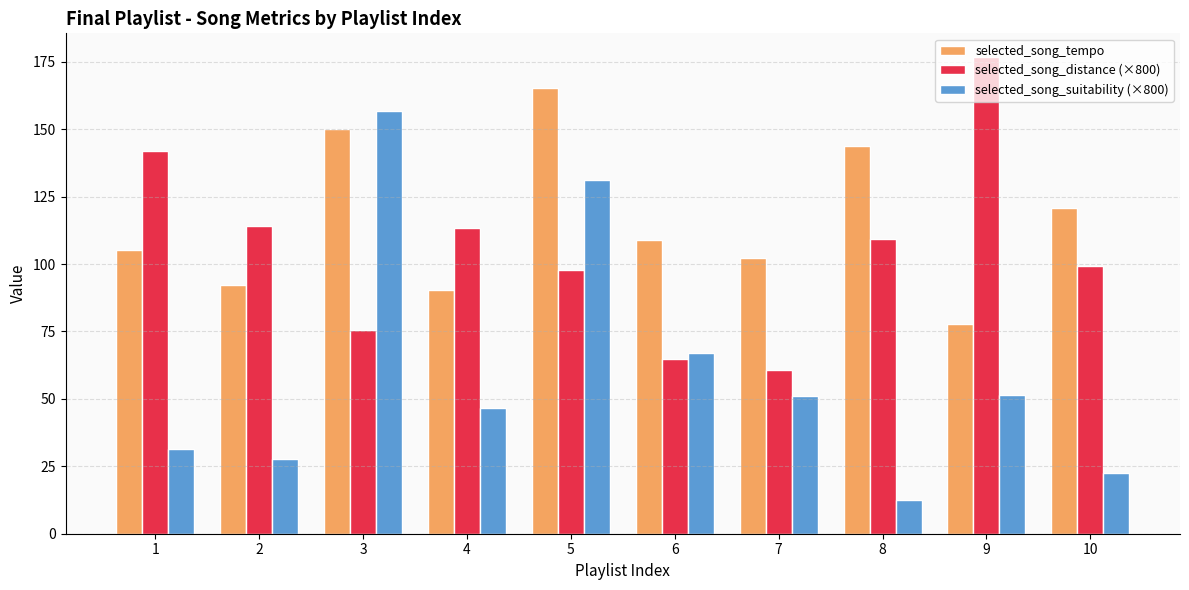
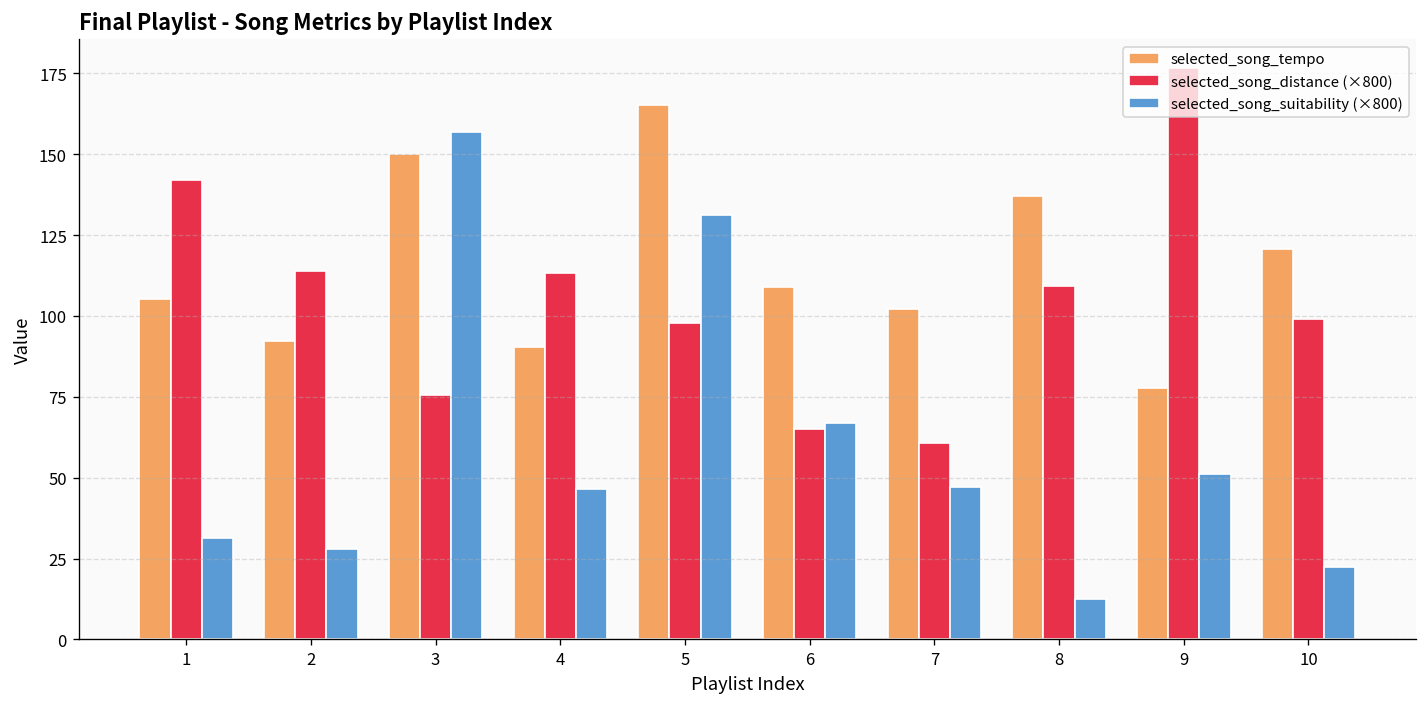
selected_song_suitability (×800), 7: 51 -> 47
selected_song_tempo, 8: 144 -> 137
